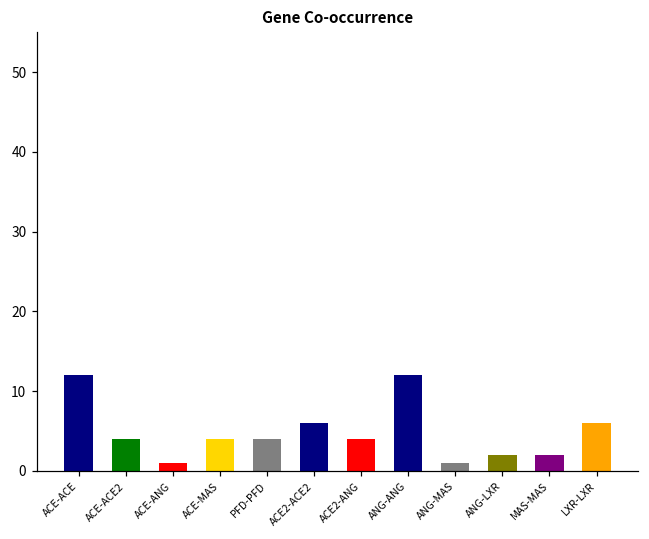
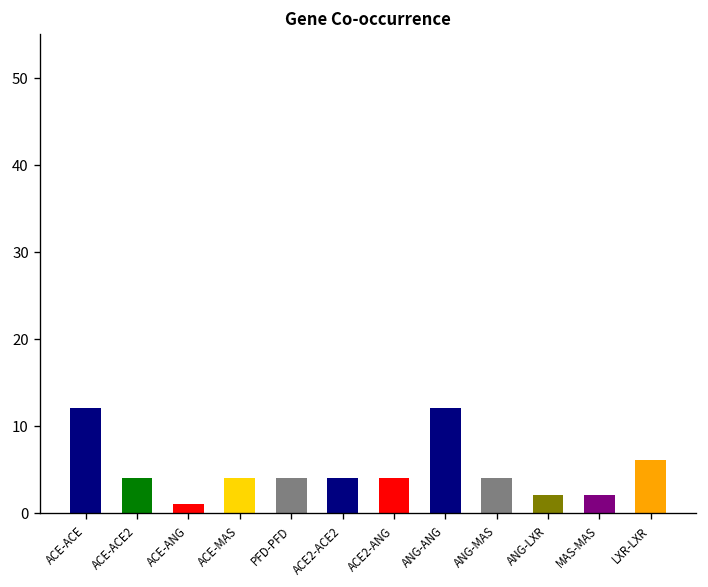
ACE2-ACE2: 6 -> 4
ANG-MAS: 1 -> 4
